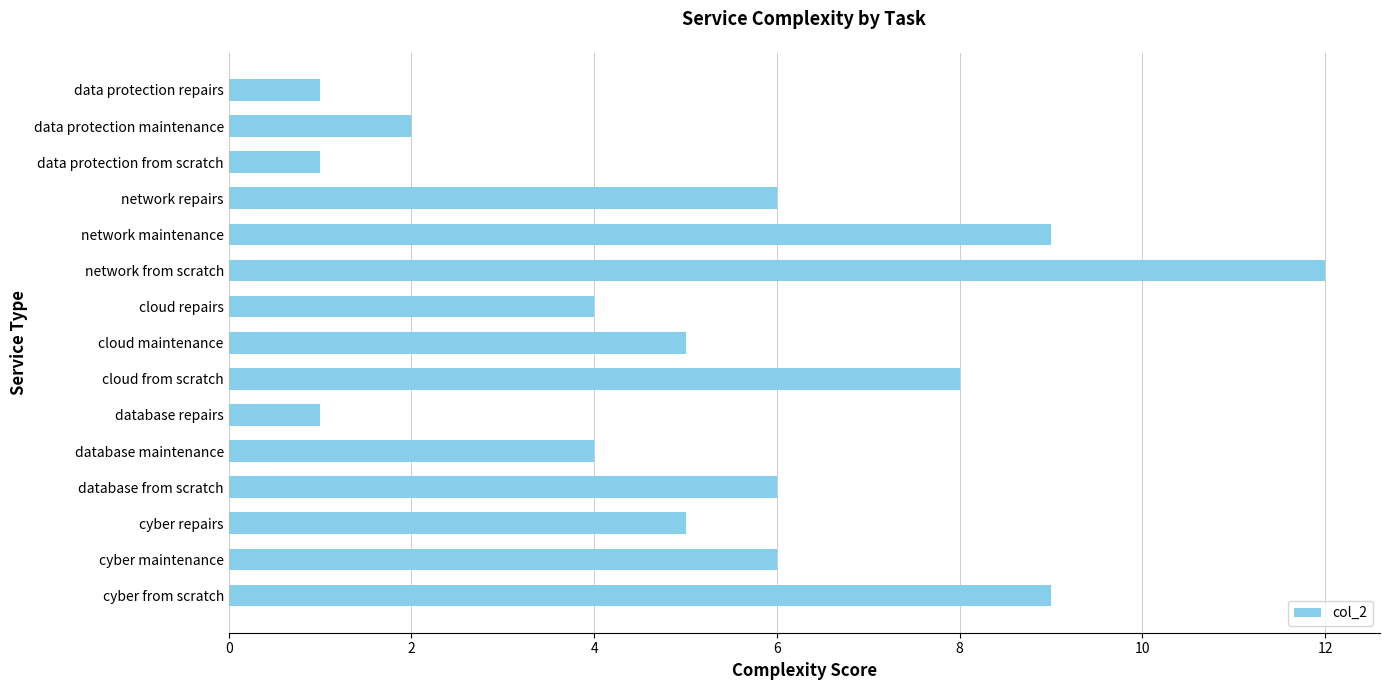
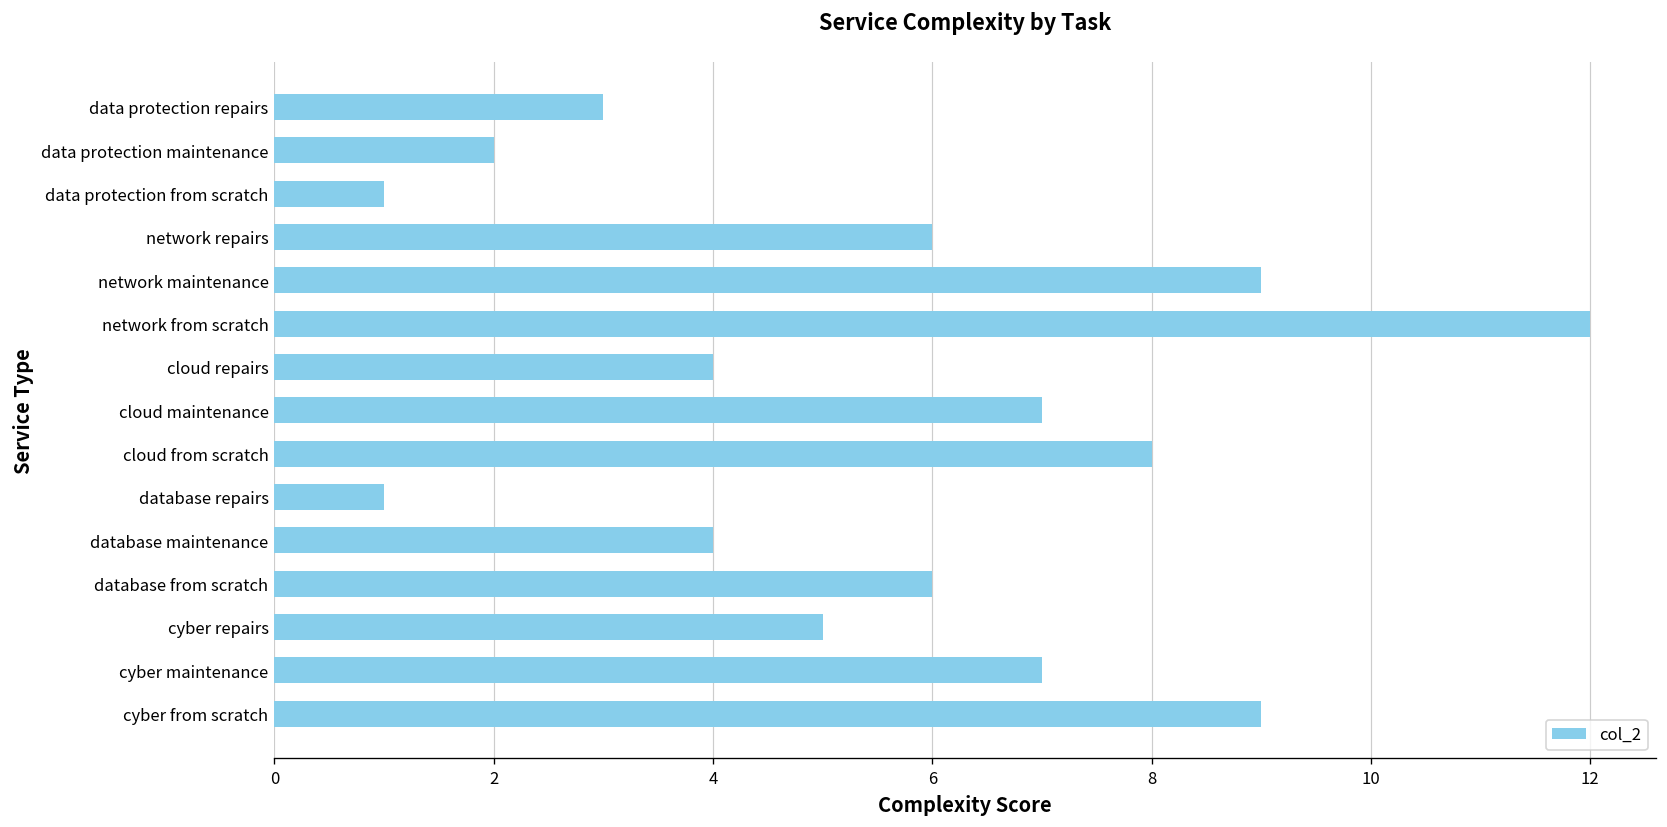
data protection repairs: 1 -> 3
cloud maintenance: 5 -> 7
cyber maintenance: 6 -> 7
